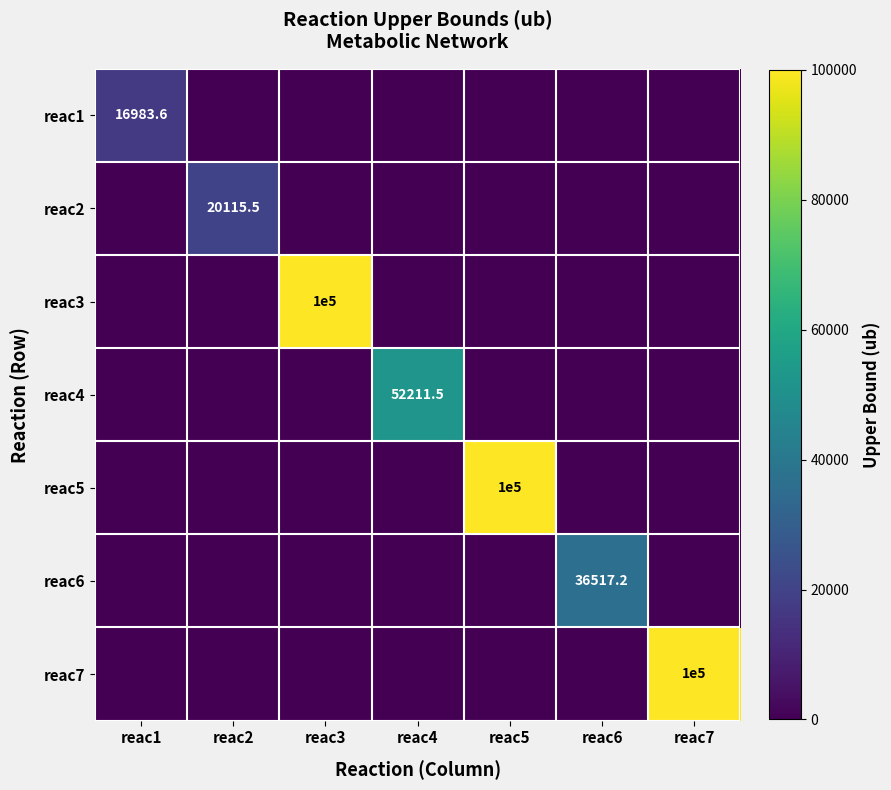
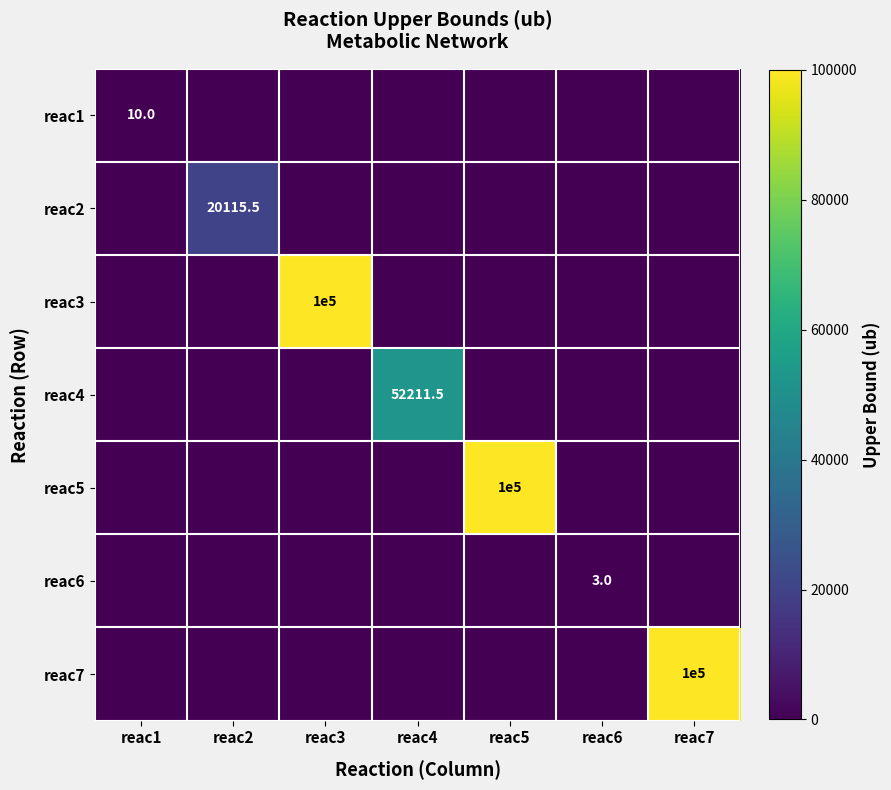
reac1, reac1: 16983.6 -> 10.0
reac6, reac6: 36517.2 -> 3.0
